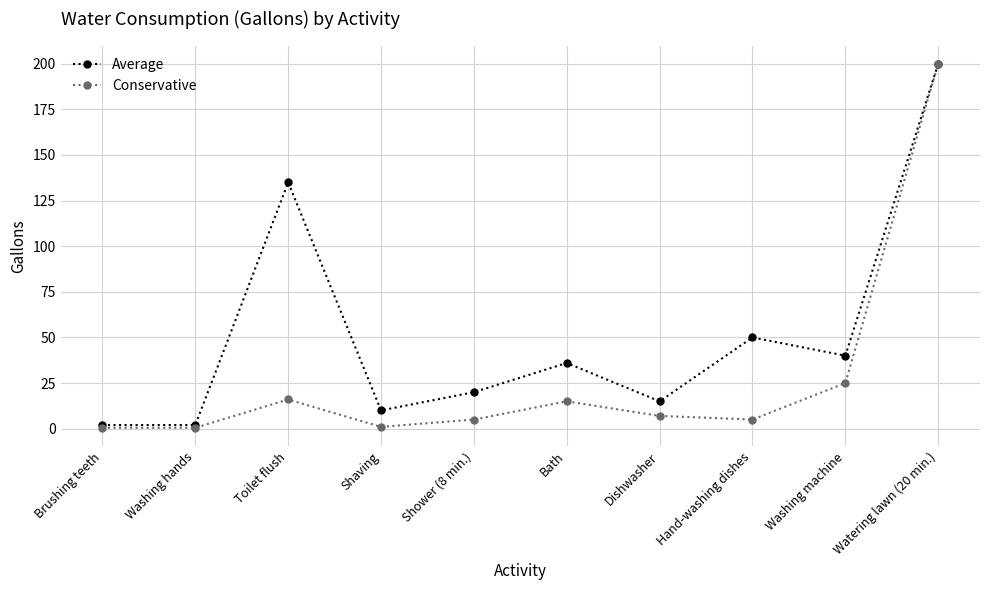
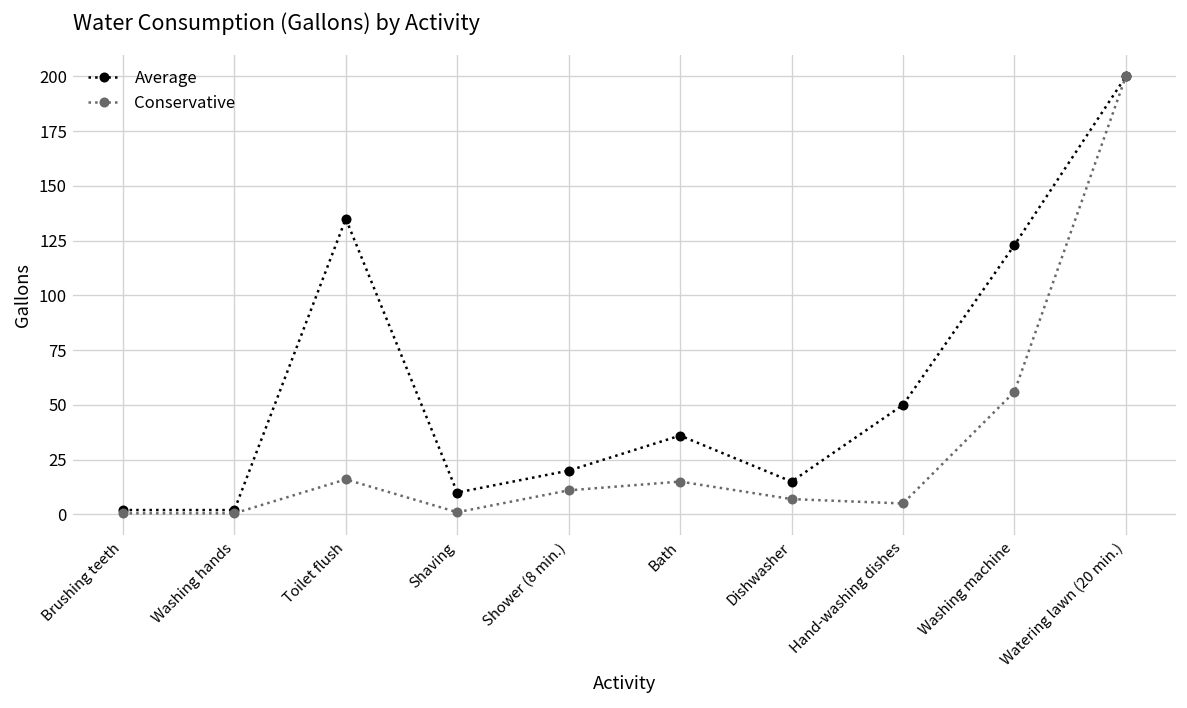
Conservative, Shower (8 min.): 5 -> 11
Average, Washing machine: 40 -> 123
Conservative, Washing machine: 25 -> 56
